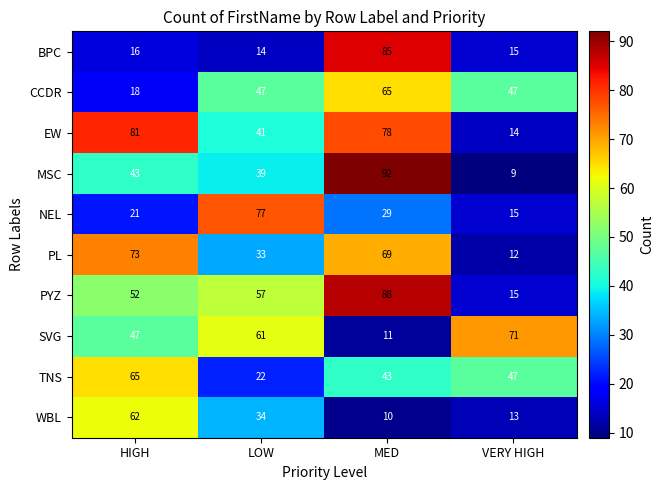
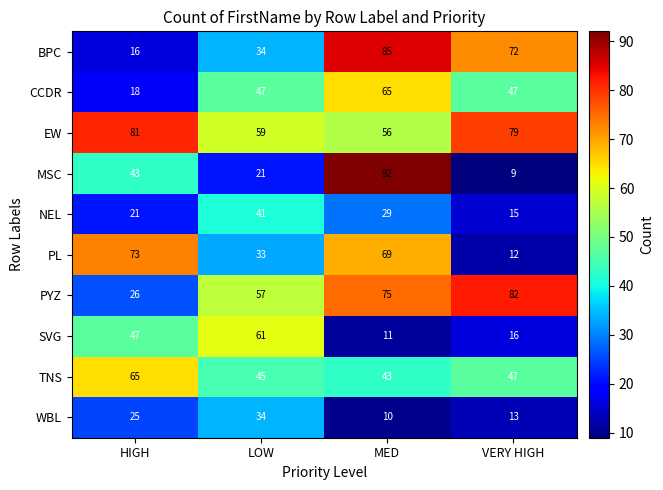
BPC, LOW: 14 -> 34
BPC, VERY HIGH: 15 -> 72
EW, LOW: 41 -> 59
EW, MED: 78 -> 56
EW, VERY HIGH: 14 -> 79
MSC, LOW: 39 -> 21
NEL, LOW: 77 -> 41
PYZ, HIGH: 52 -> 26
PYZ, MED: 88 -> 75
PYZ, VERY HIGH: 15 -> 82
SVG, VERY HIGH: 71 -> 16
TNS, LOW: 22 -> 45
WBL, HIGH: 62 -> 25
